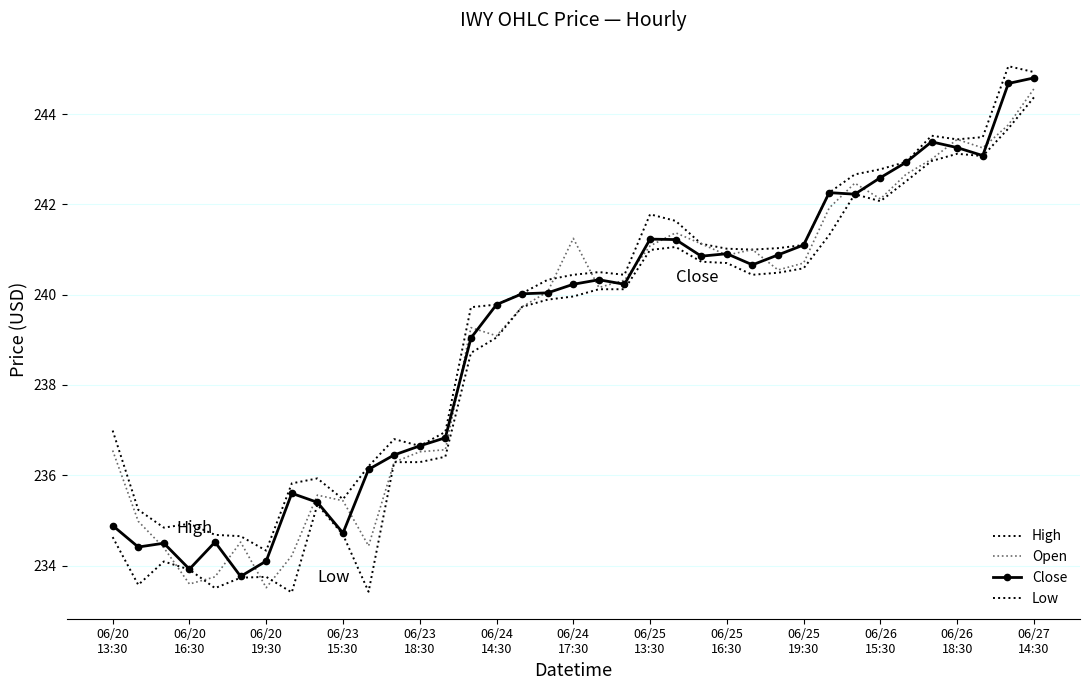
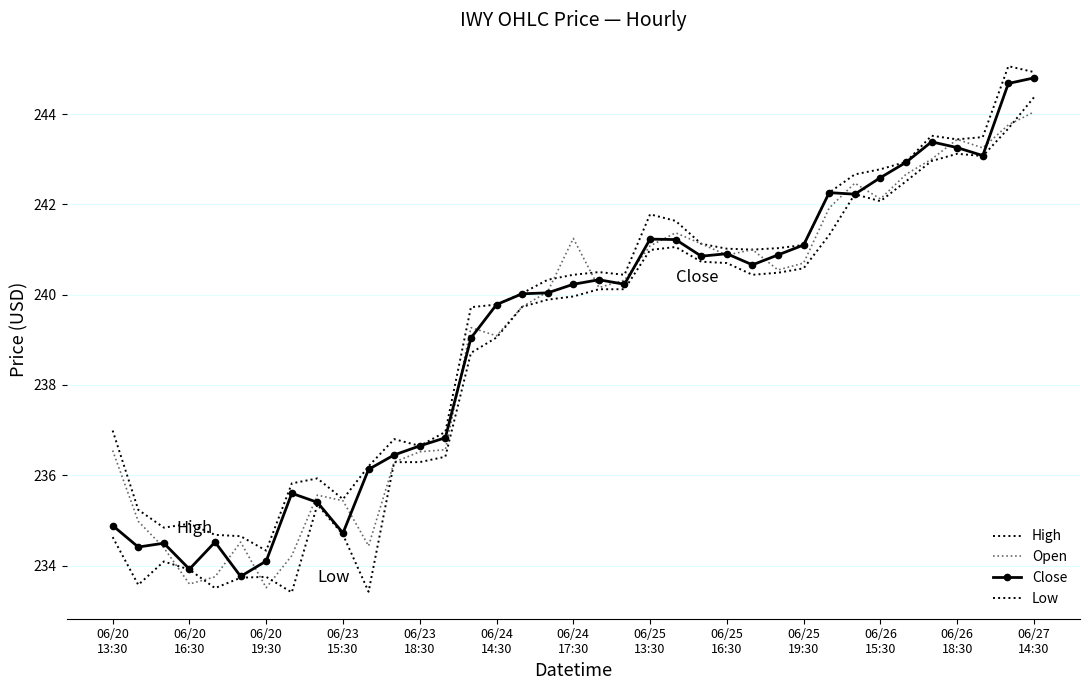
Open, 06/27 14:30: 244.6 -> 244.0
